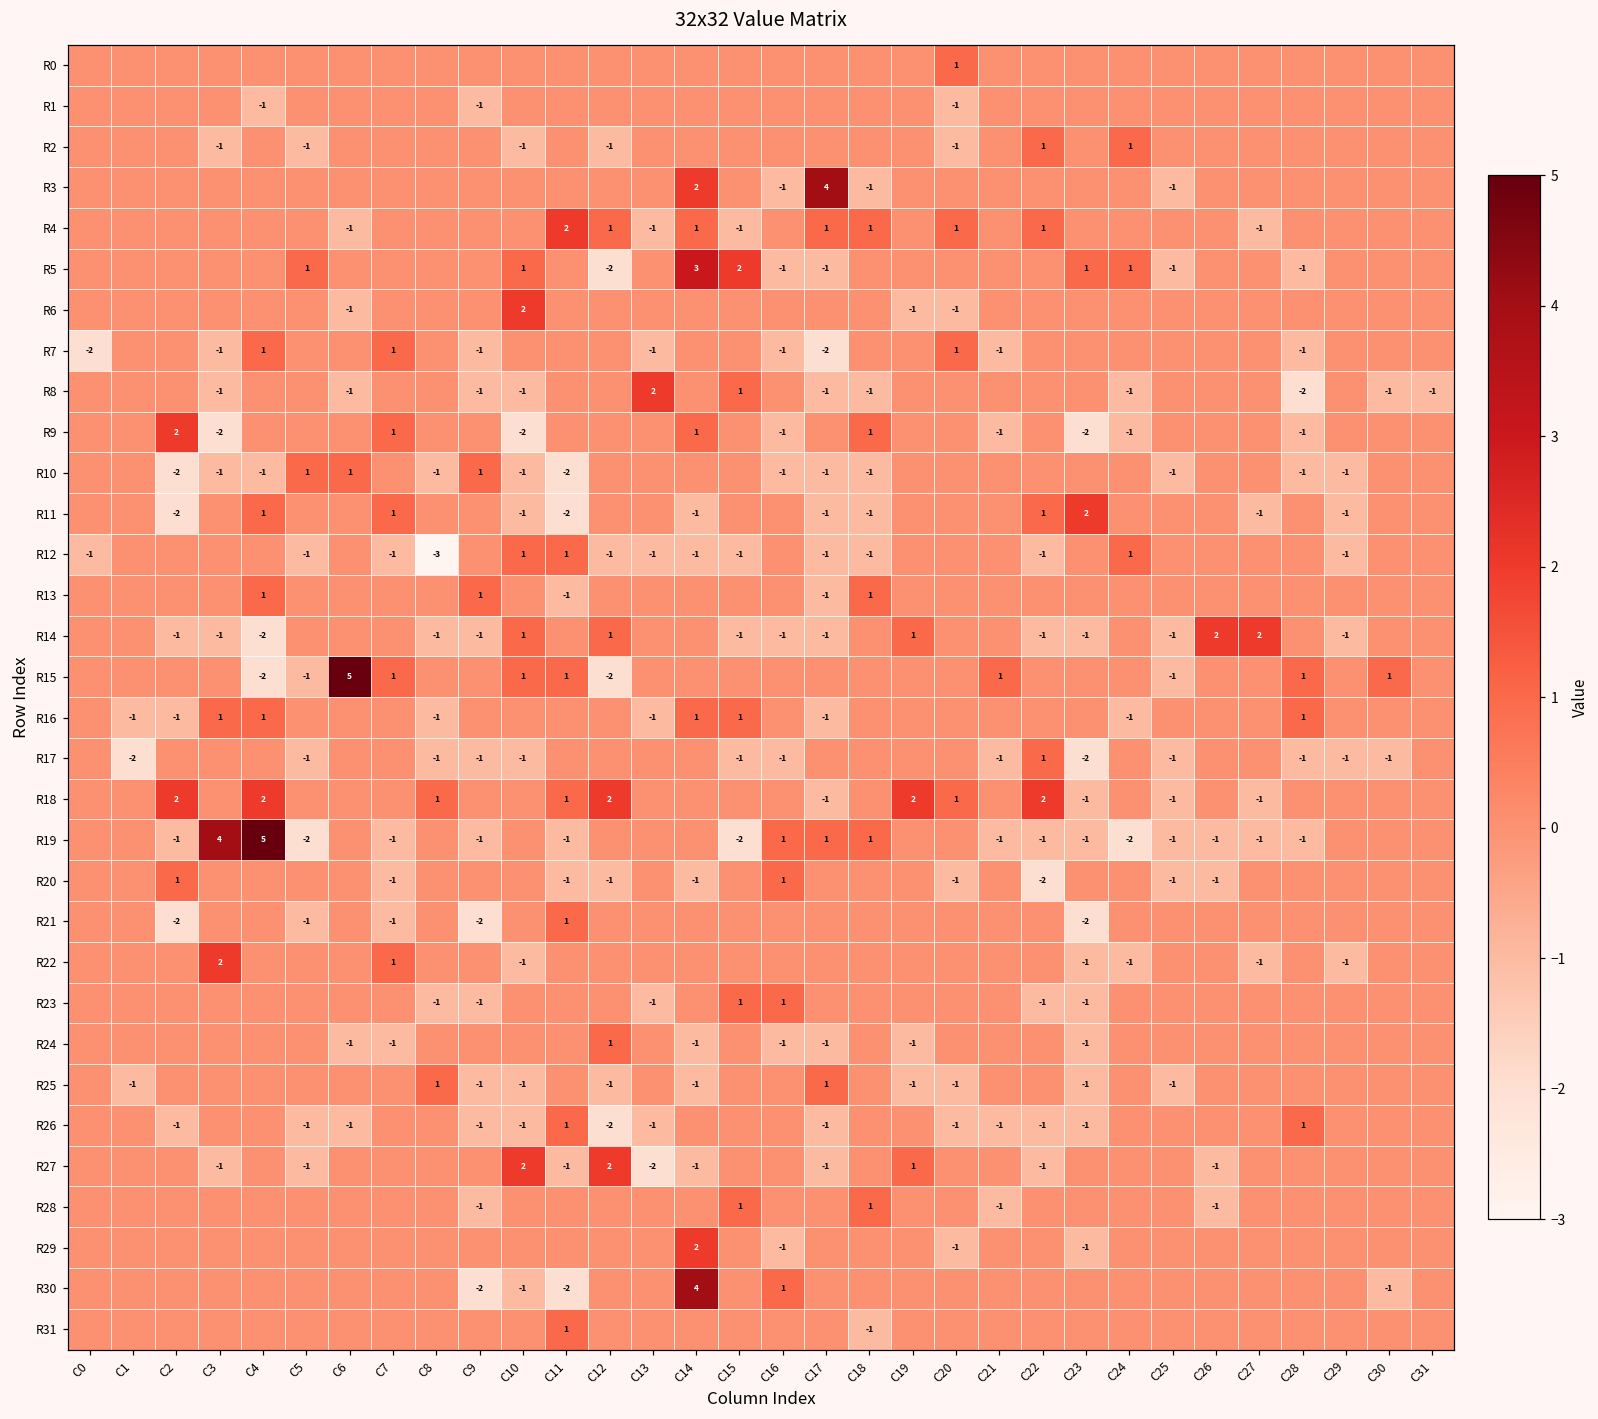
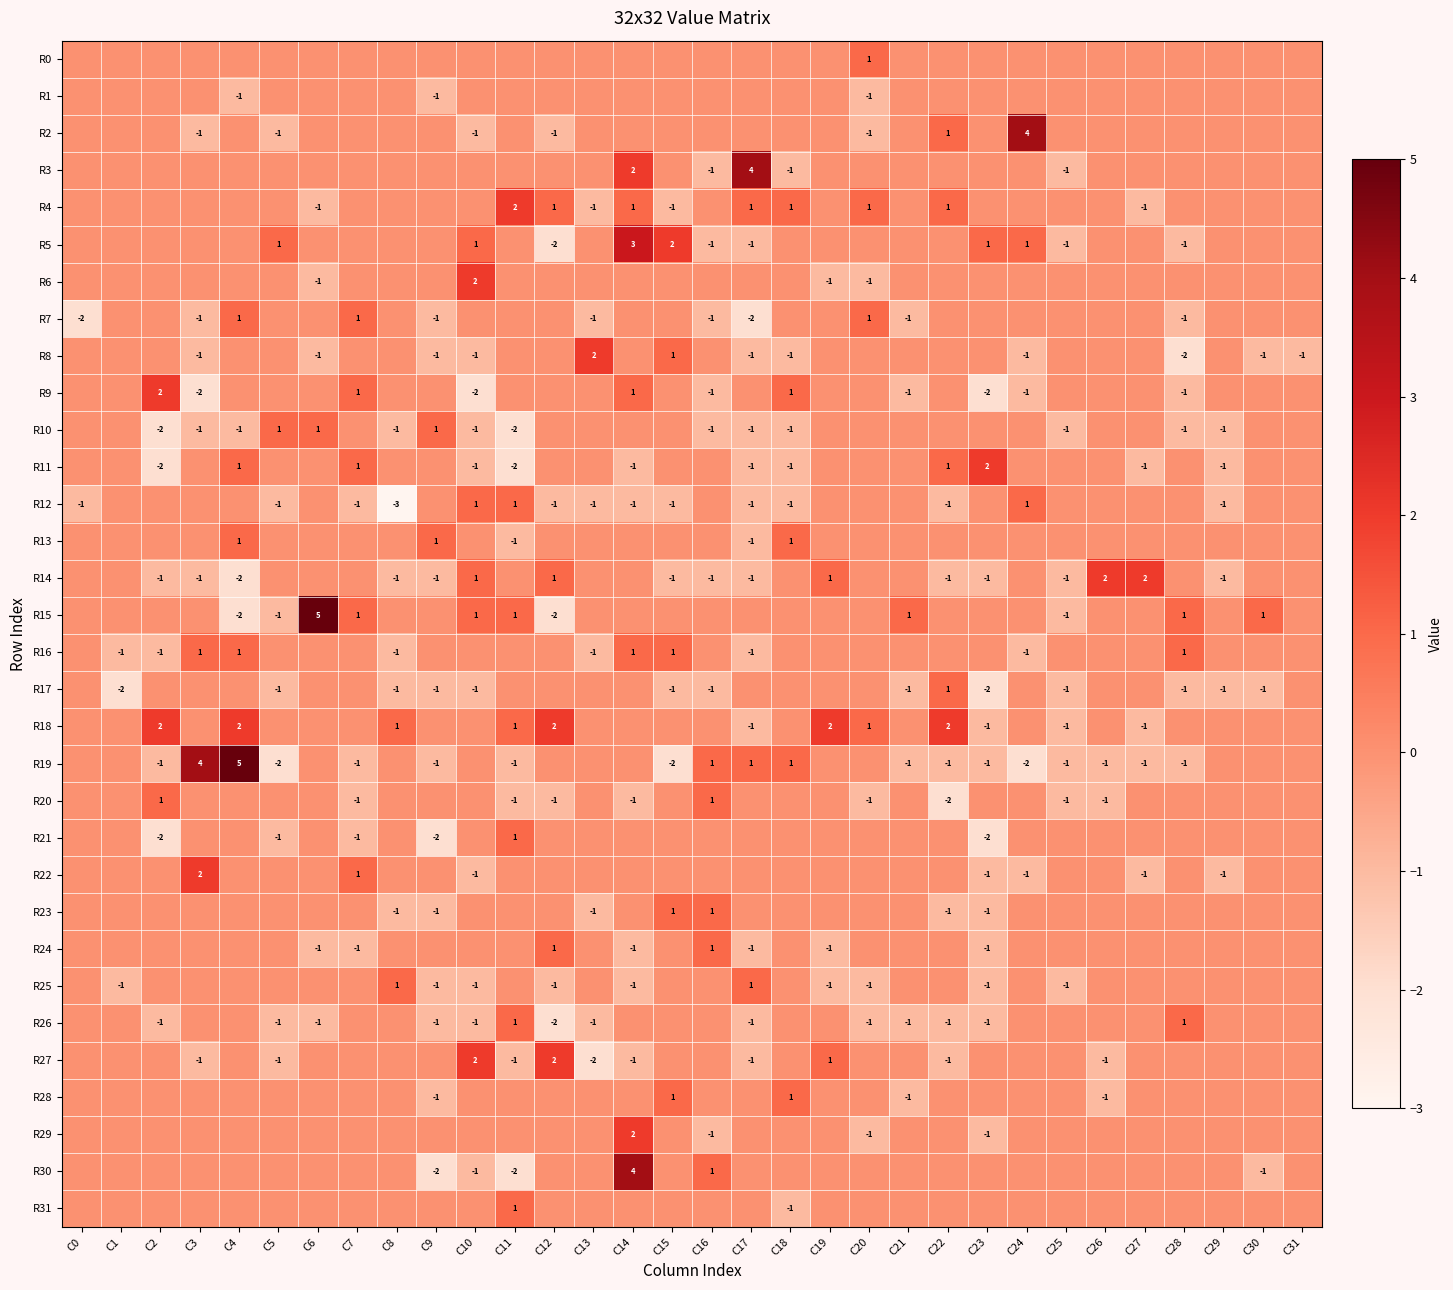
R2, C24: 1 -> 4
R24, C16: -1 -> 1
